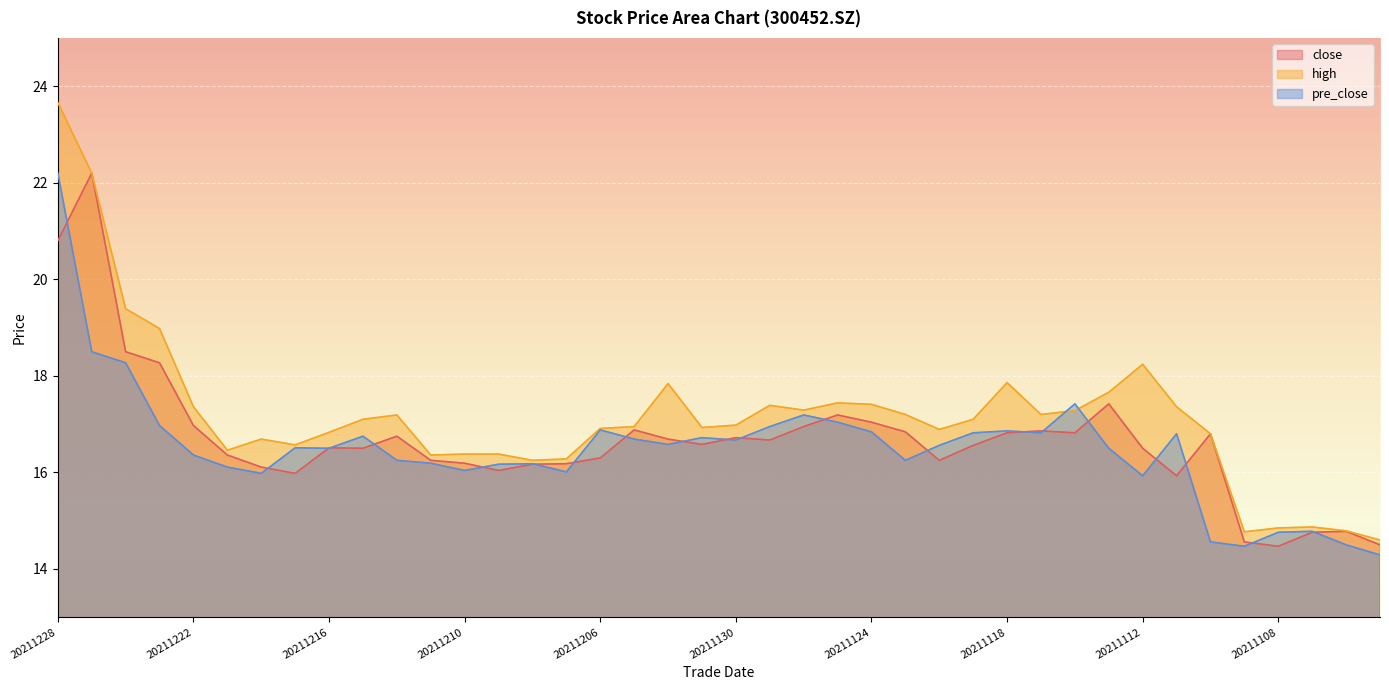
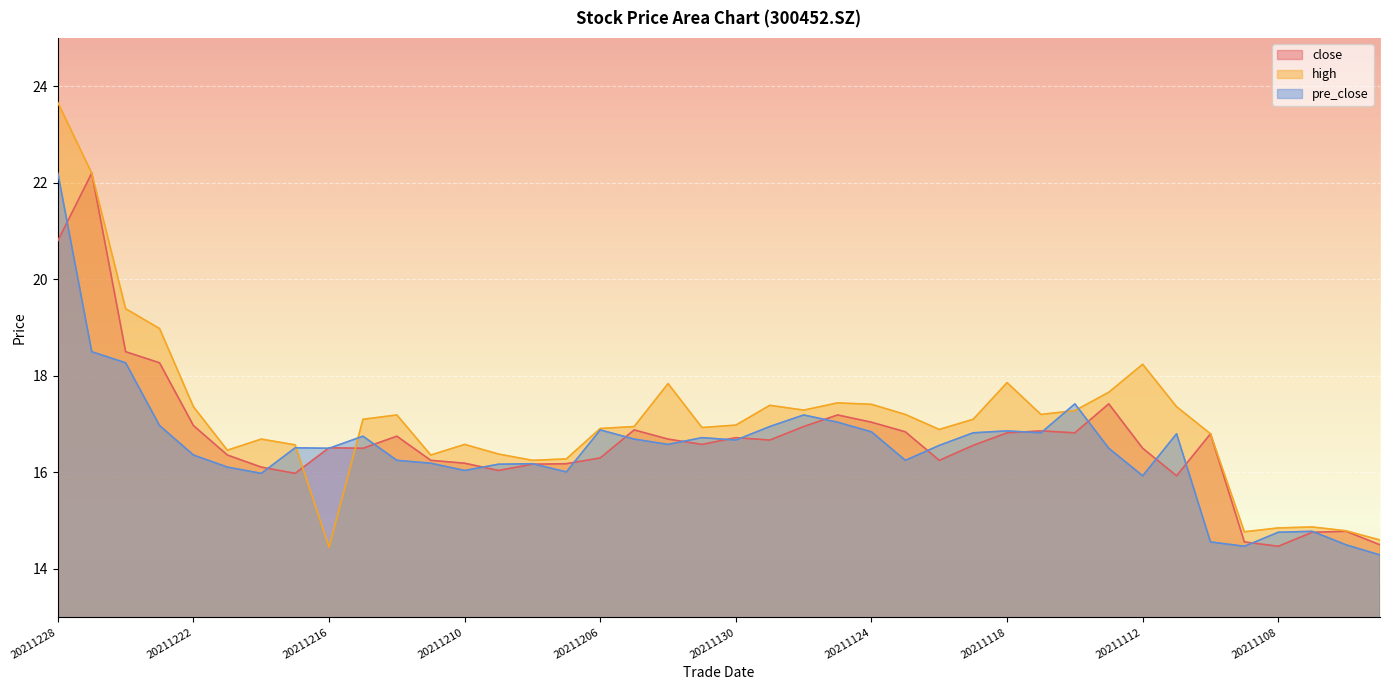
high, 20211216: 16.8 -> 14.5
high, 20211210: 16.4 -> 16.6
